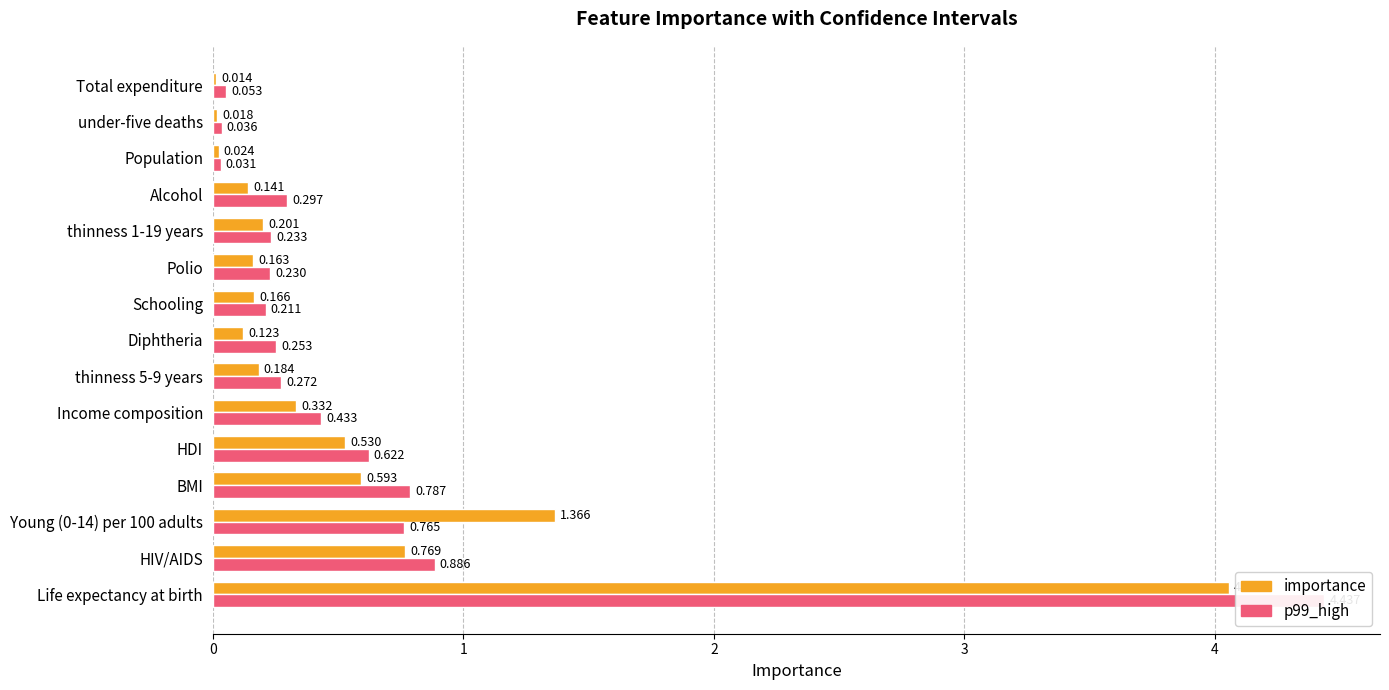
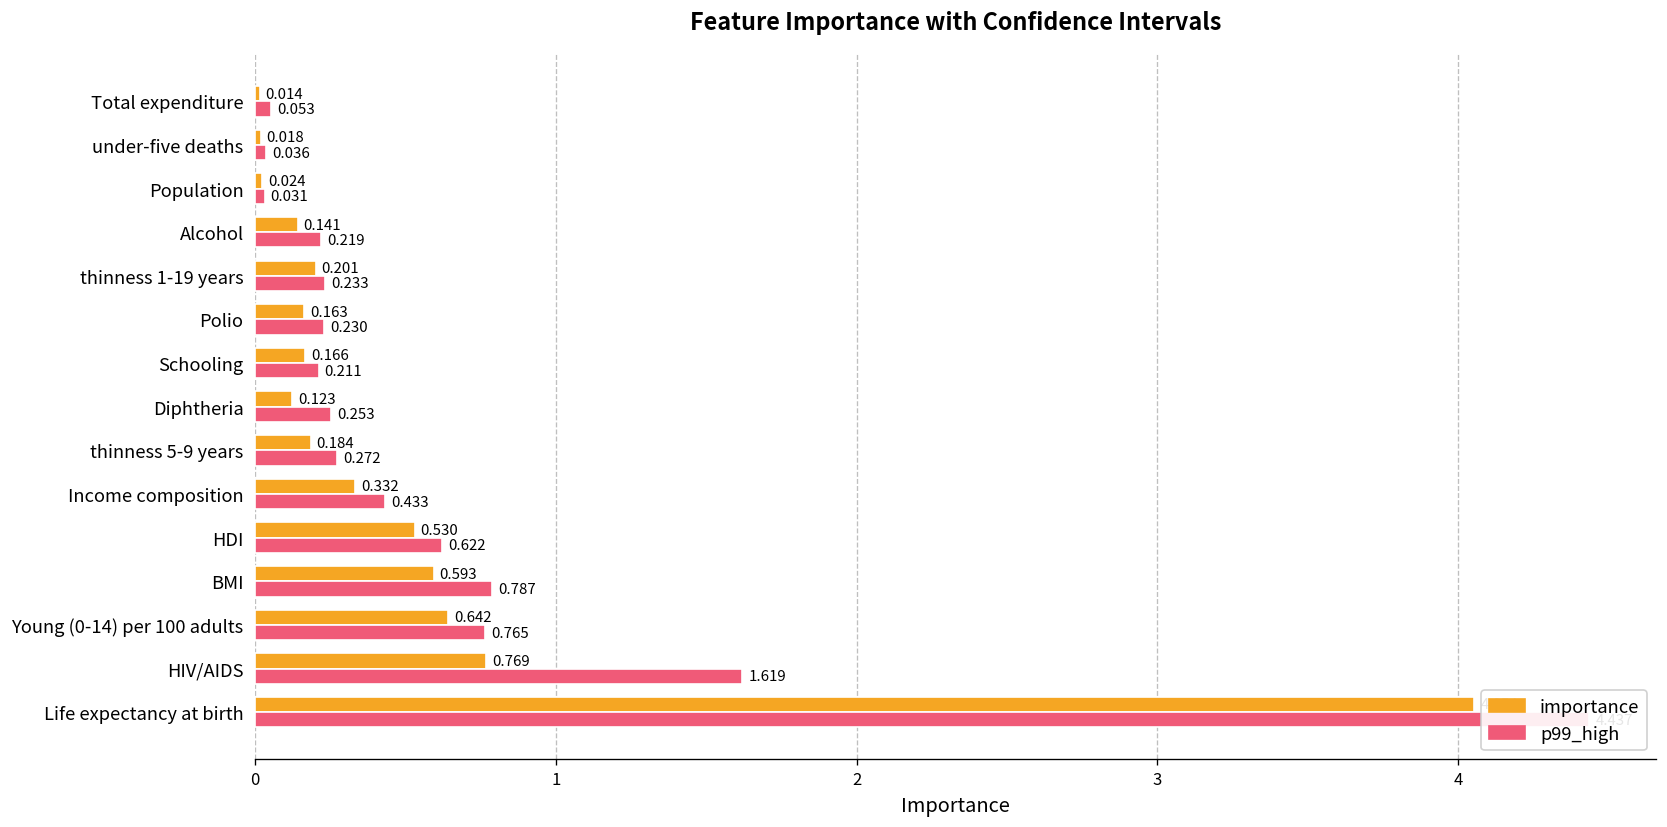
p99_high, Alcohol: 0.297 -> 0.219
importance, Young (0-14) per 100 adults: 1.366 -> 0.642
p99_high, HIV/AIDS: 0.886 -> 1.619
